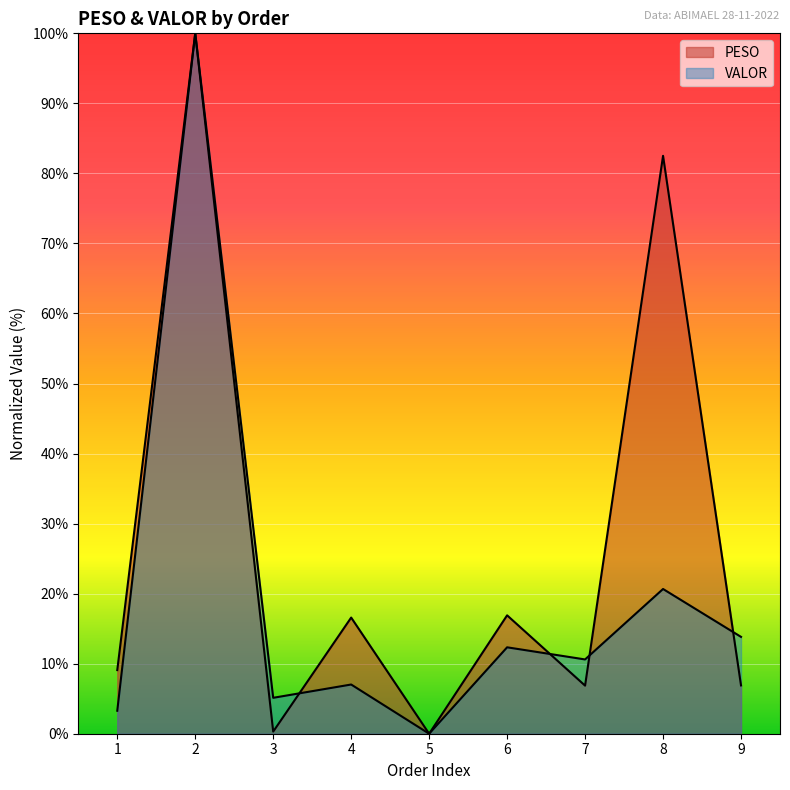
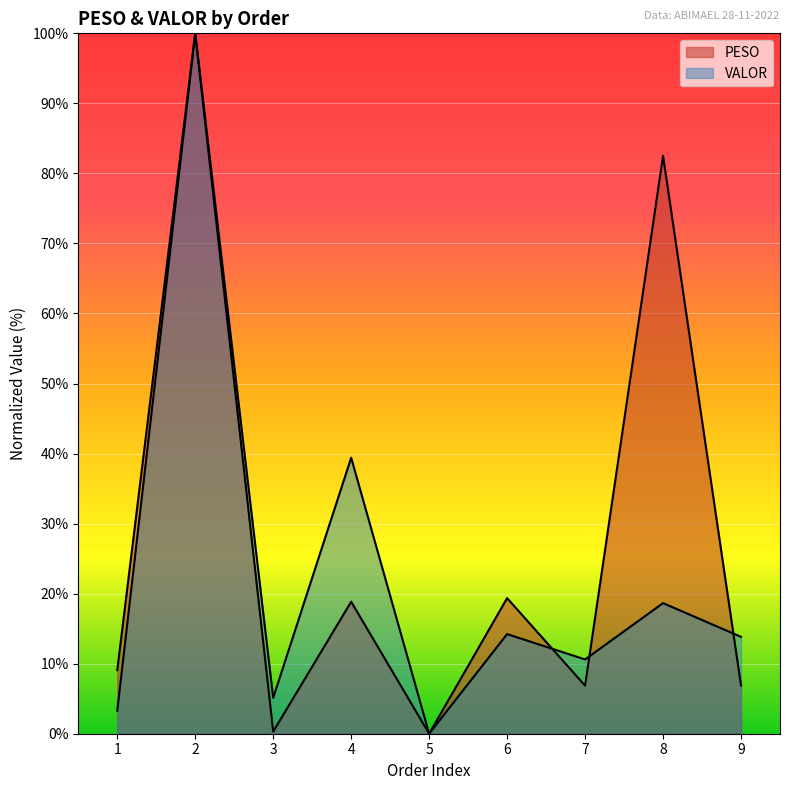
PESO, 4: 17% -> 19%
VALOR, 4: 7% -> 39%
PESO, 6: 17% -> 19%
VALOR, 6: 12% -> 14%
VALOR, 8: 21% -> 19%
